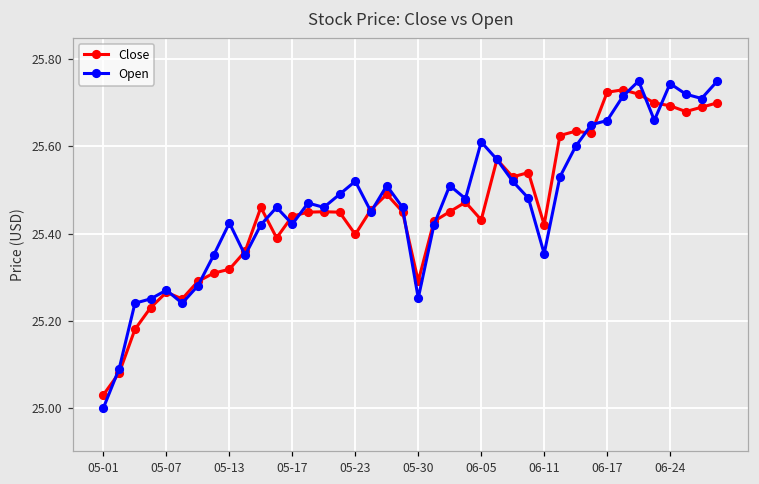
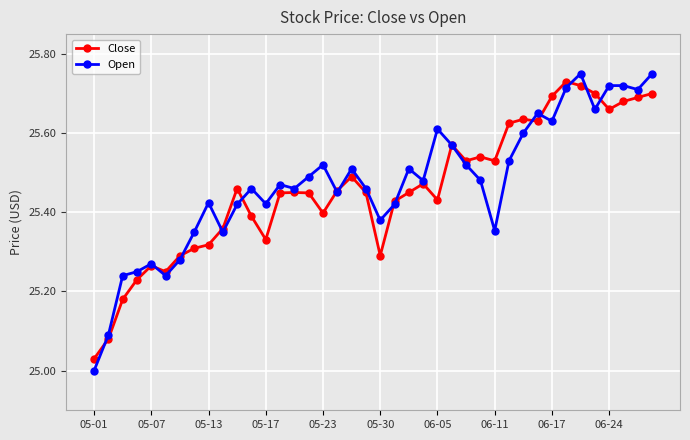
Close, 05-17: 25.44 -> 25.33
Open, 05-30: 25.25 -> 25.38
Close, 06-11: 25.42 -> 25.53
Close, 06-17: 25.72 -> 25.69
Open, 06-17: 25.66 -> 25.63
Close, 06-24: 25.69 -> 25.66
Open, 06-24: 25.74 -> 25.72
